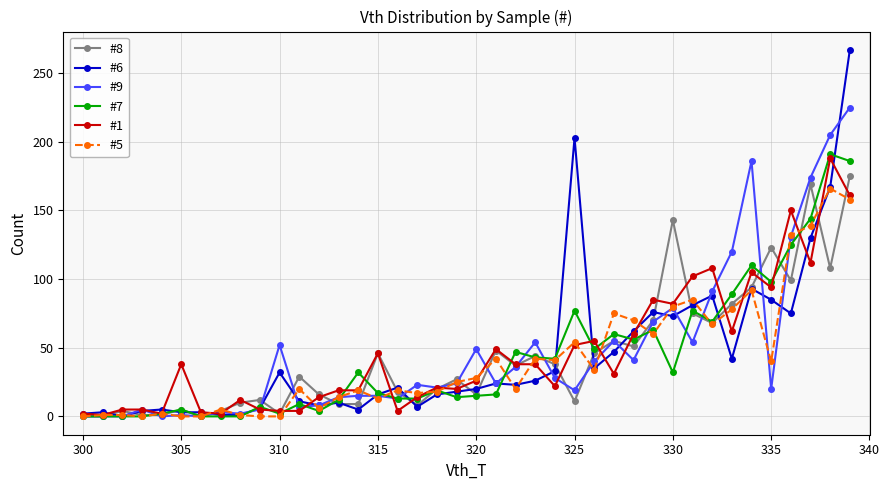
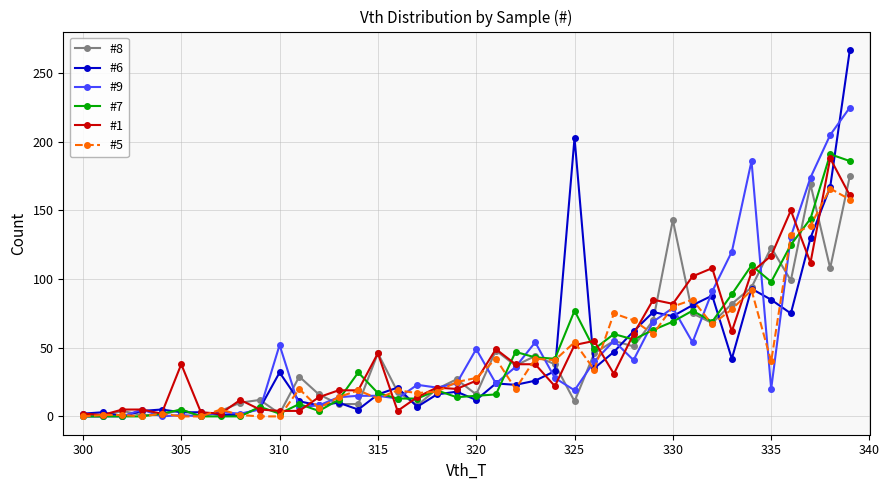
#6, 320: 20 -> 12
#7, 330: 32 -> 69
#1, 335: 94 -> 117
